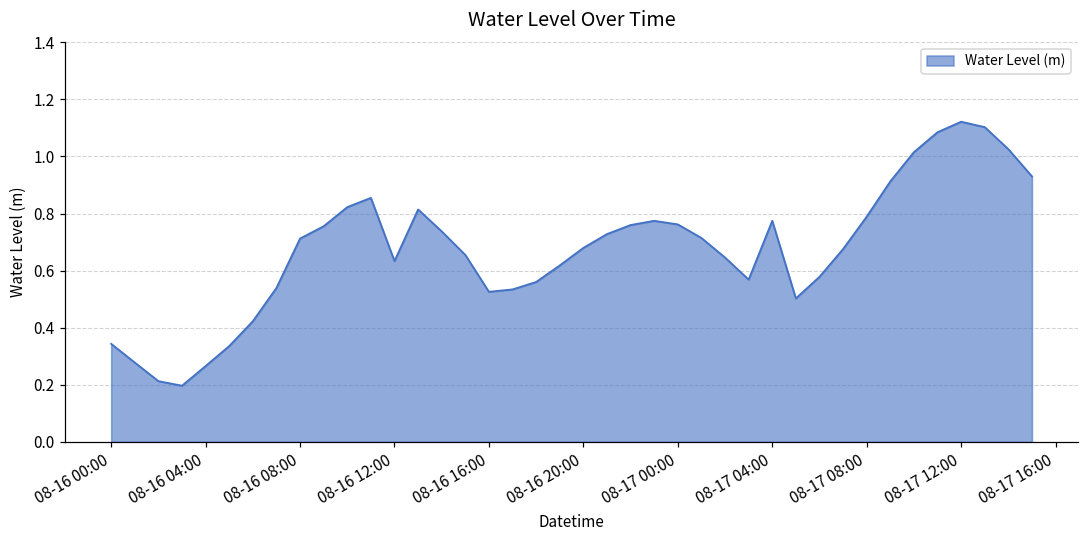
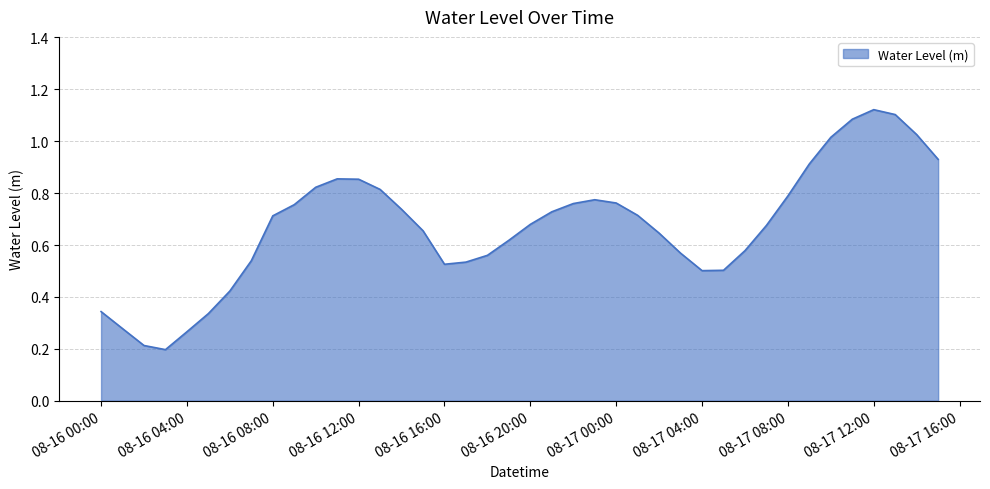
08-16 12:00: 0.63 -> 0.85
08-17 04:00: 0.77 -> 0.50
